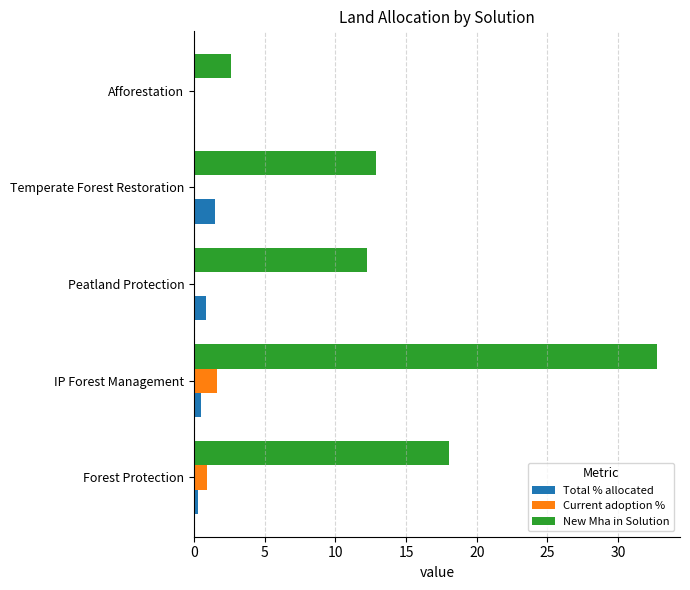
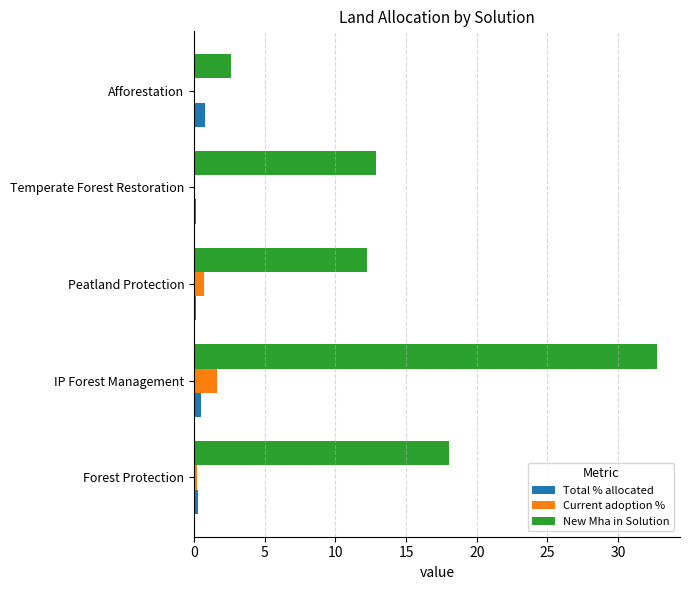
Total % allocated, Afforestation: 0.0 -> 0.8
Total % allocated, Temperate Forest Restoration: 1.5 -> 0.1
Current adoption %, Peatland Protection: 0.0 -> 0.7
Total % allocated, Peatland Protection: 0.8 -> 0.1
Current adoption %, Forest Protection: 0.9 -> 0.2
